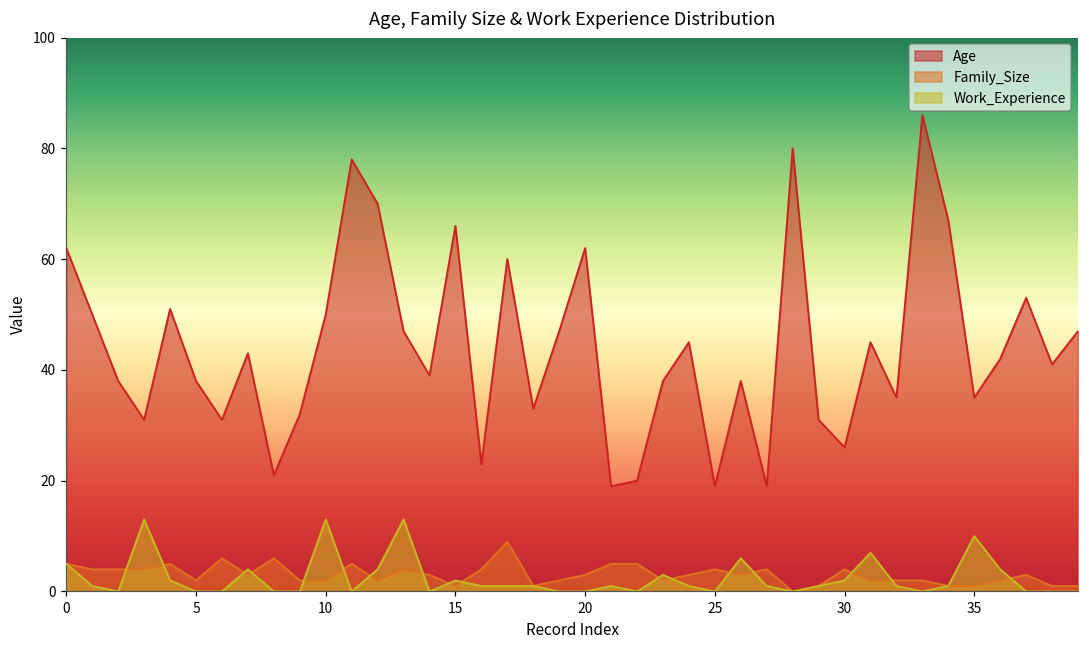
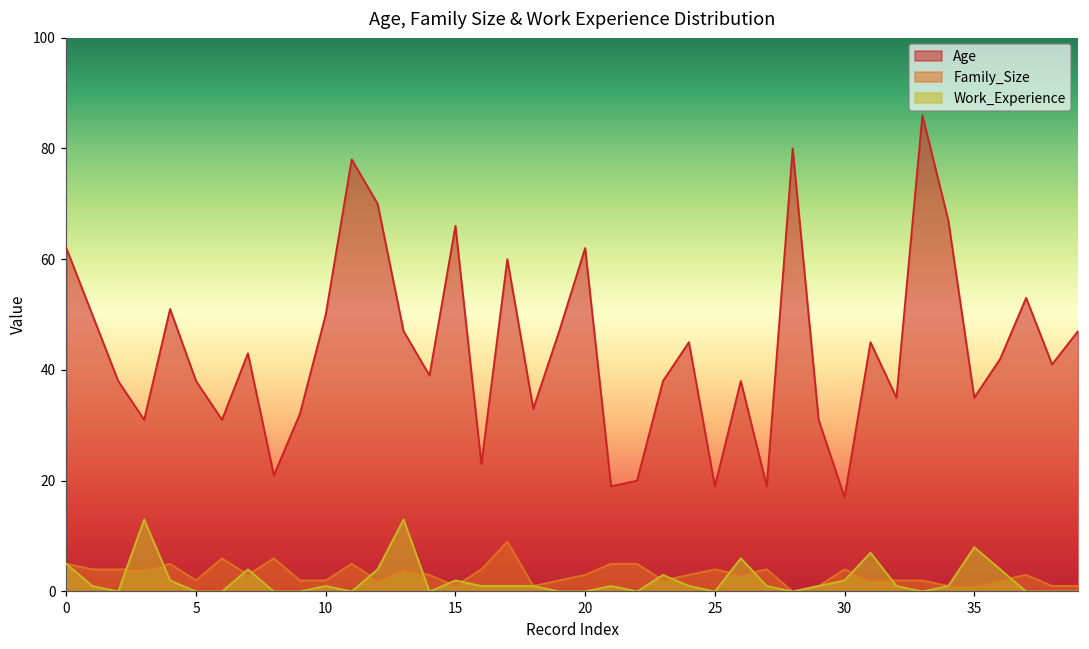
Work_Experience, 10: 13 -> 1
Age, 30: 26 -> 17
Work_Experience, 35: 10 -> 8
